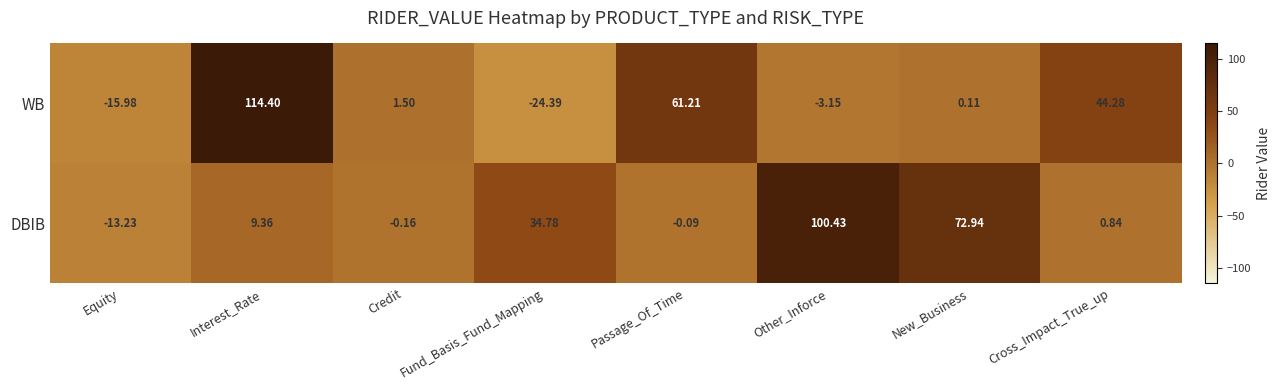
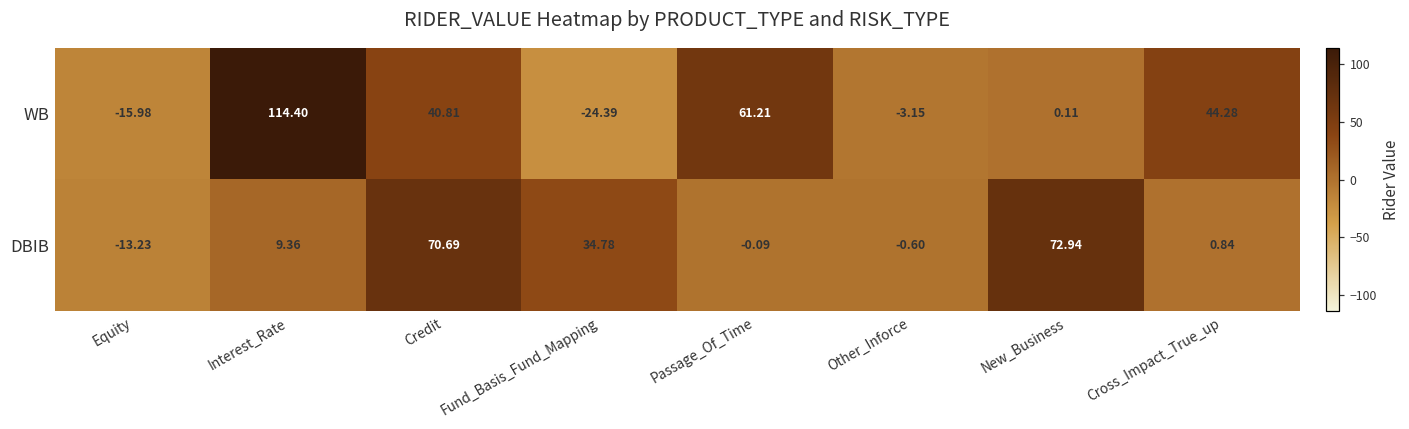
WB, Credit: 1.50 -> 40.81
DBIB, Credit: -0.16 -> 70.69
DBIB, Other_Inforce: 100.43 -> -0.60
